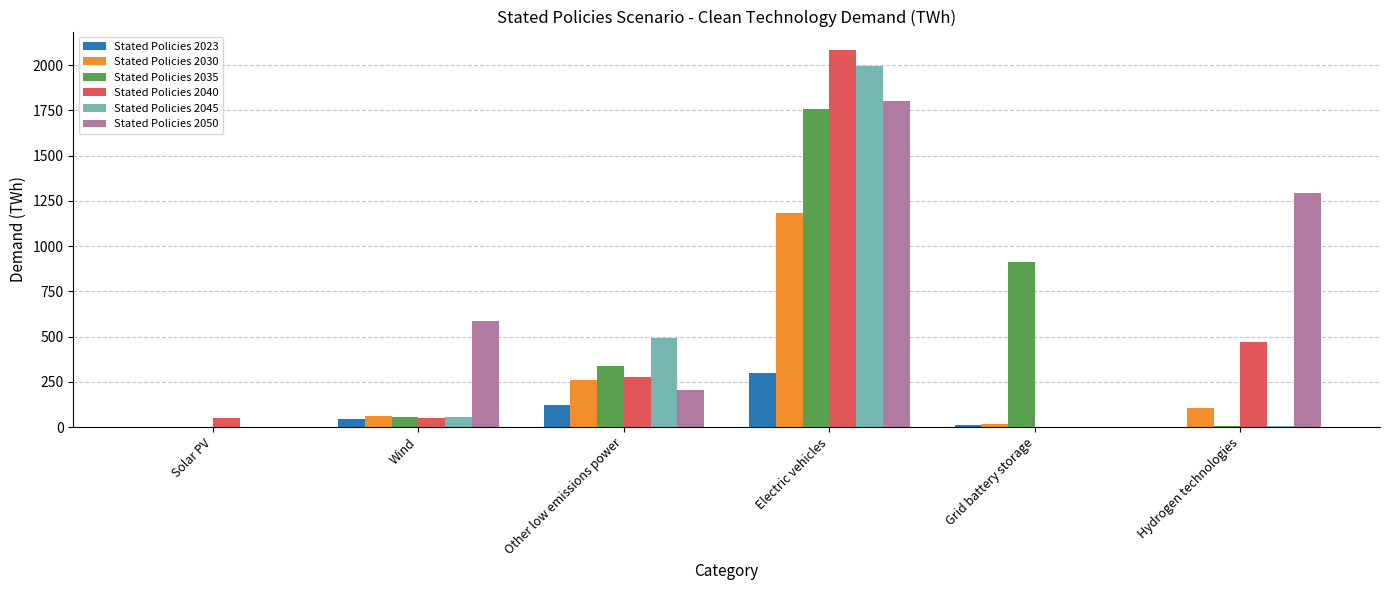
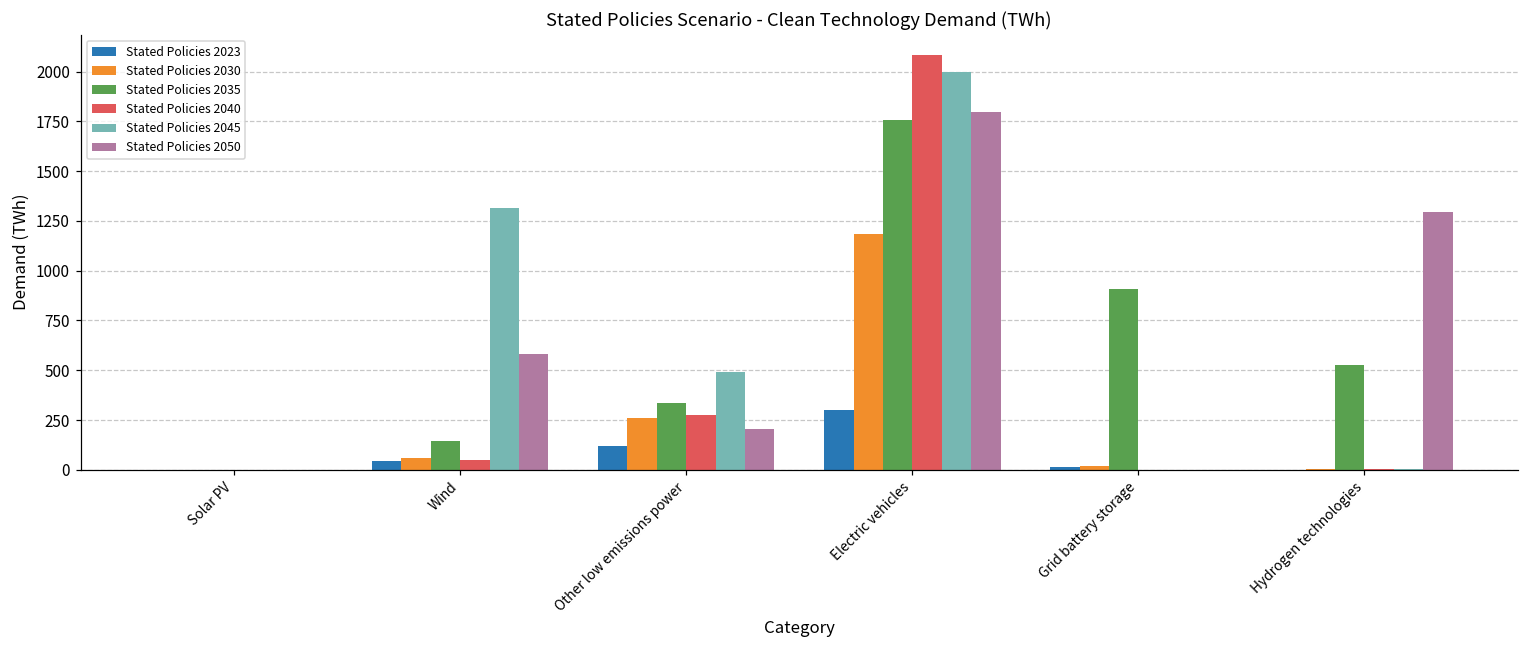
Stated Policies 2040, Solar PV: 50 -> 0
Stated Policies 2035, Wind: 50 -> 140
Stated Policies 2045, Wind: 50 -> 1320
Stated Policies 2030, Hydrogen technologies: 110 -> 0
Stated Policies 2035, Hydrogen technologies: 10 -> 520
Stated Policies 2040, Hydrogen technologies: 470 -> 0
